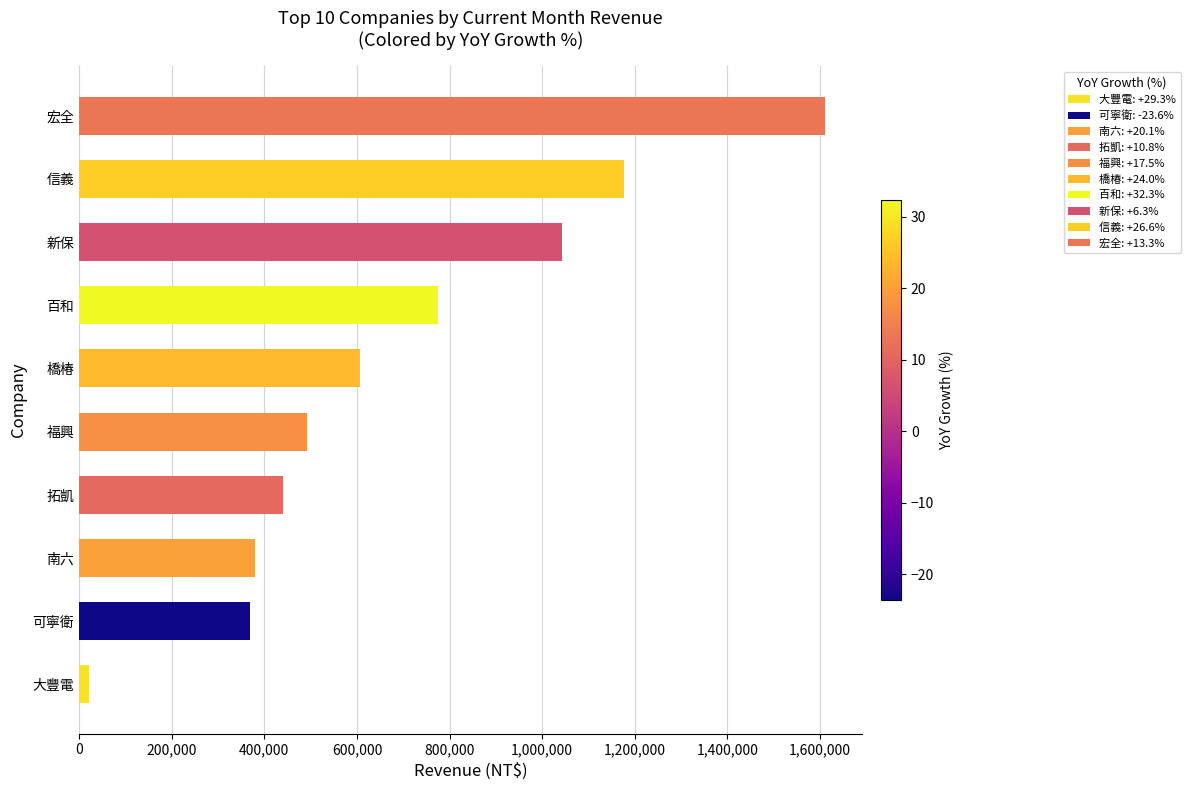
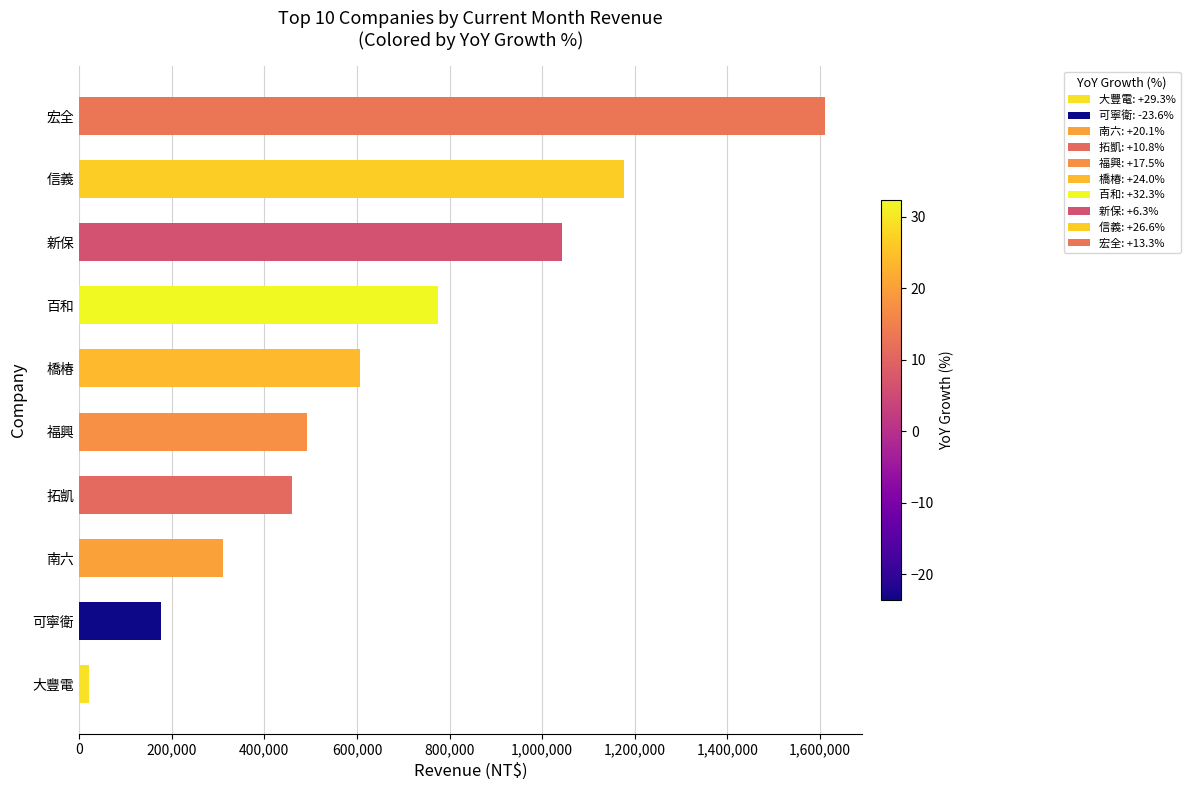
拓凱: 440,000 -> 460,000
南六: 380,000 -> 310,000
可寧衛: 370,000 -> 180,000
